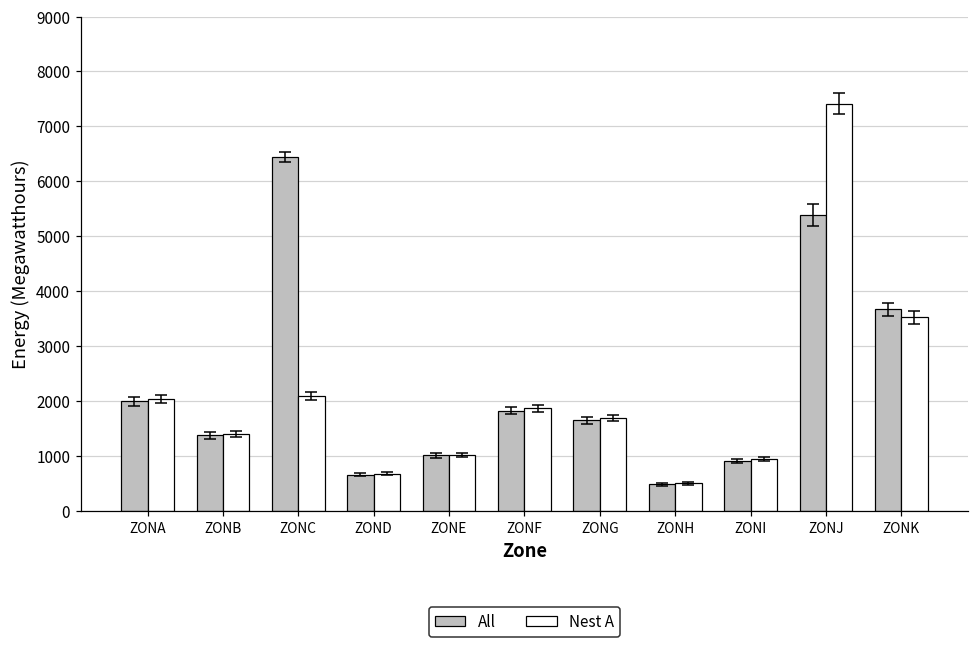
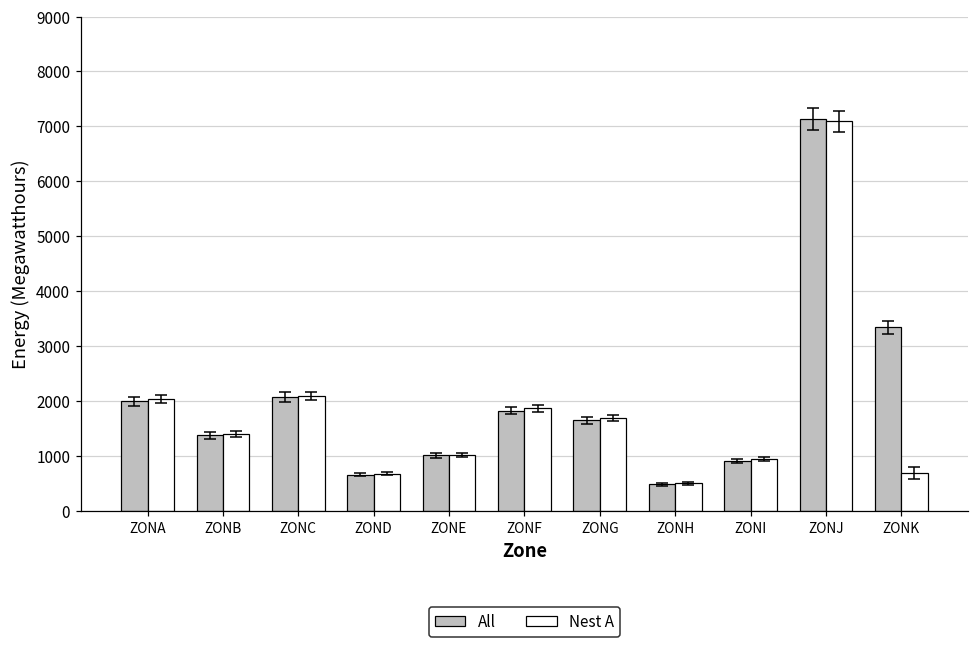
All, ZONC: 6400 -> 2100
All, ZONJ: 5400 -> 7100
Nest A, ZONJ: 7400 -> 7100
All, ZONK: 3700 -> 3300
Nest A, ZONK: 3500 -> 700
